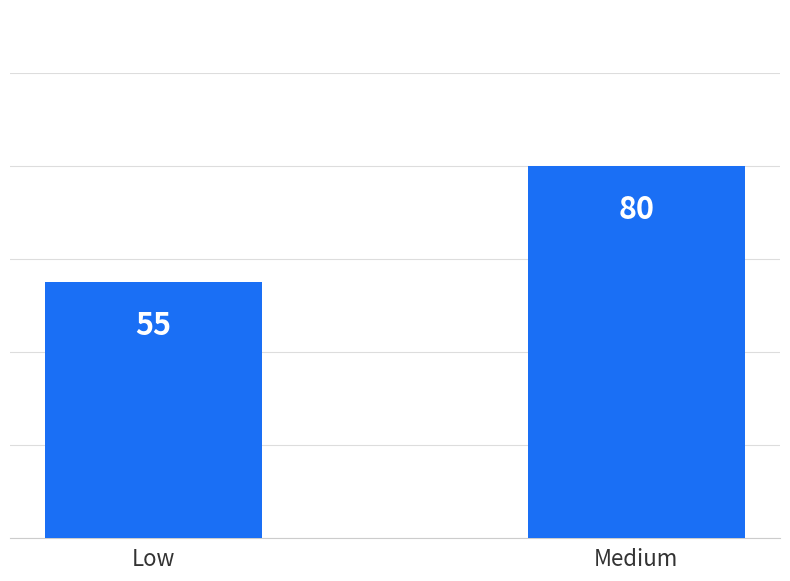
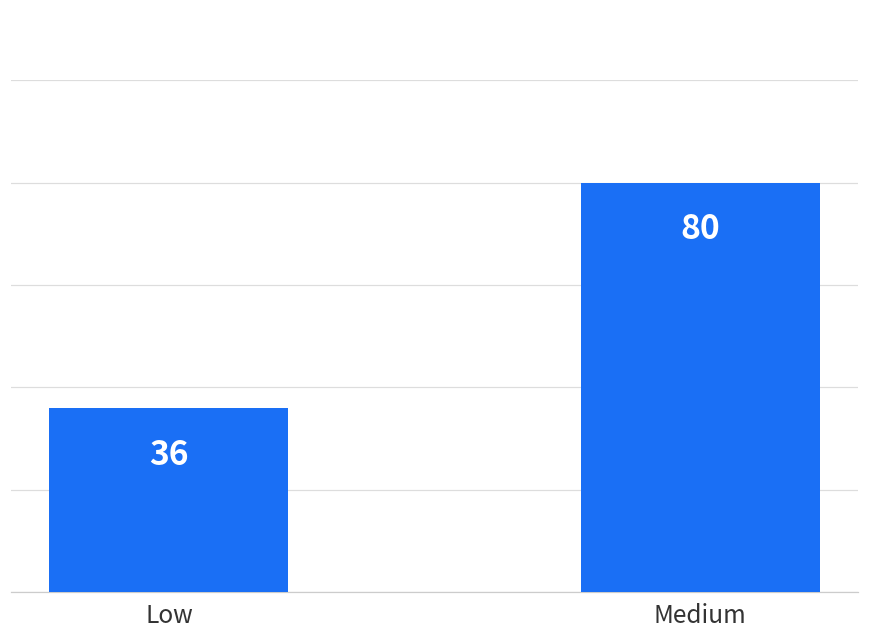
Low: 55 -> 36
